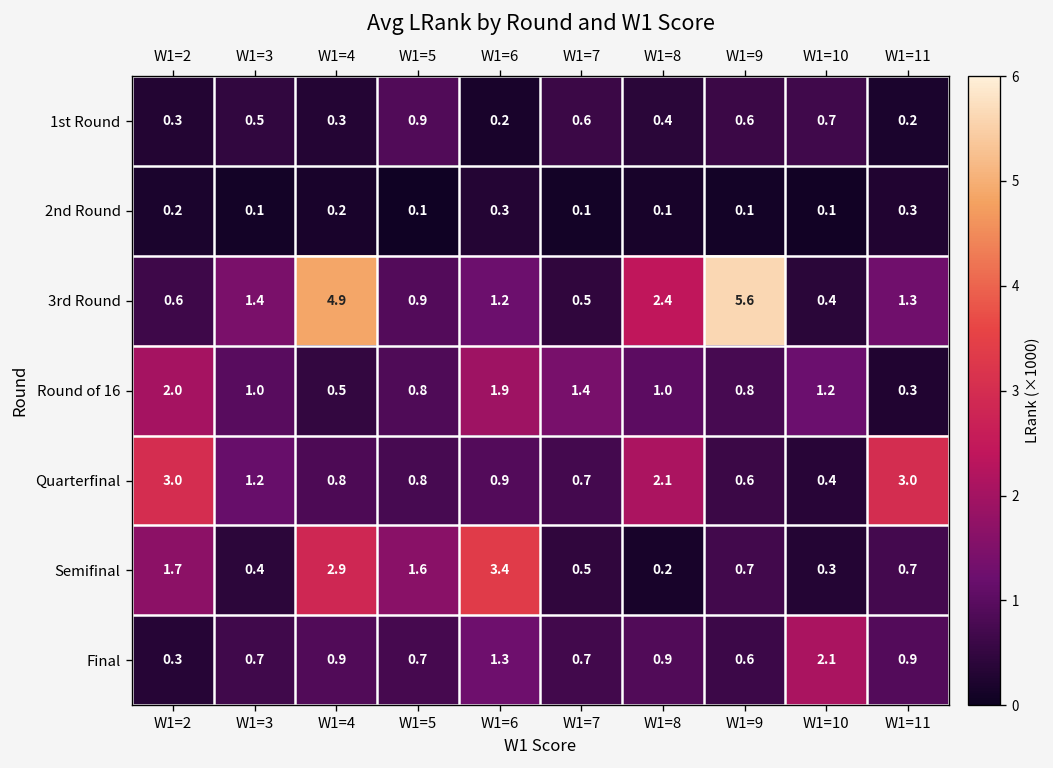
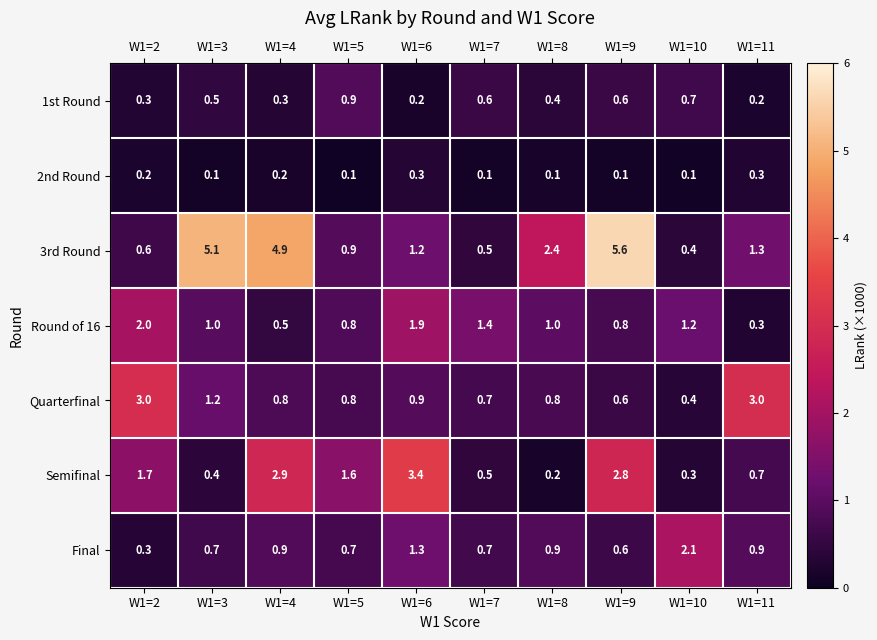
3rd Round, W1=3: 1.4 -> 5.1
Quarterfinal, W1=8: 2.1 -> 0.8
Semifinal, W1=9: 0.7 -> 2.8
